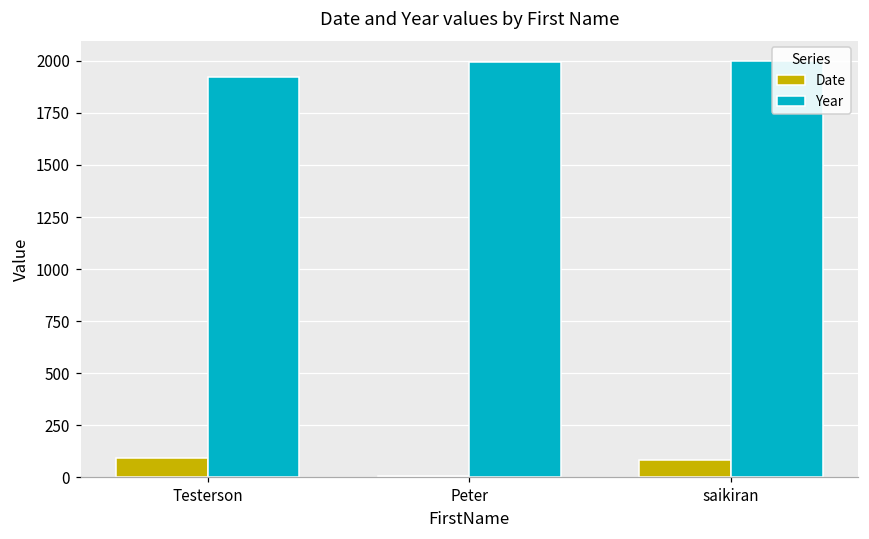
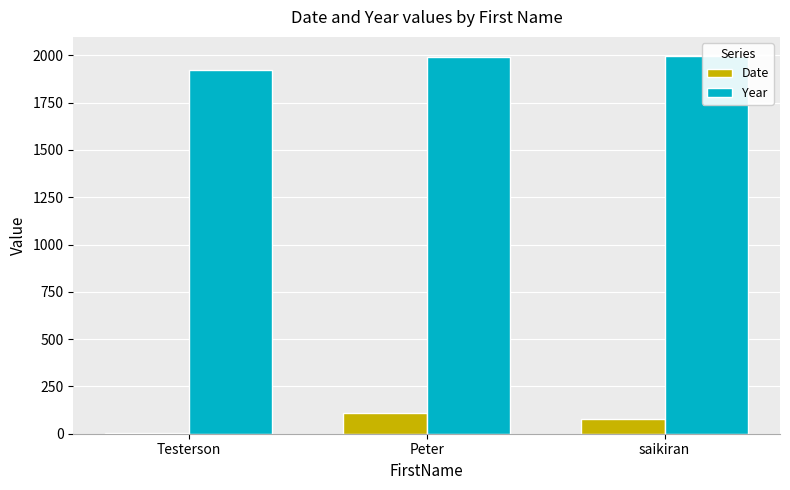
Date, Testerson: 90 -> 0
Date, Peter: 10 -> 110
